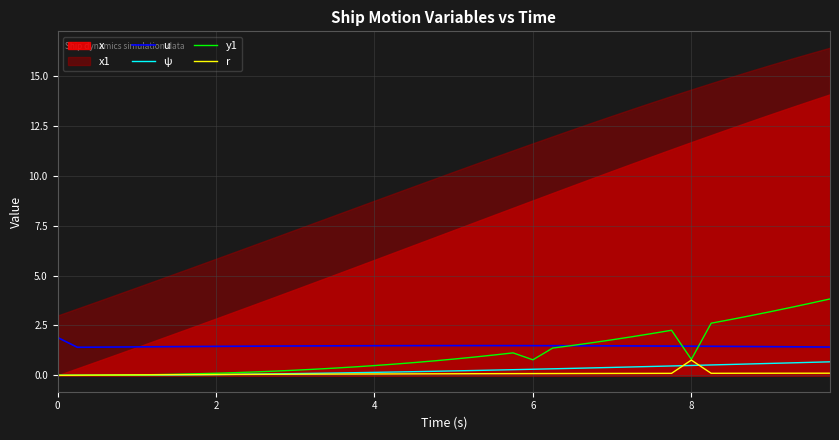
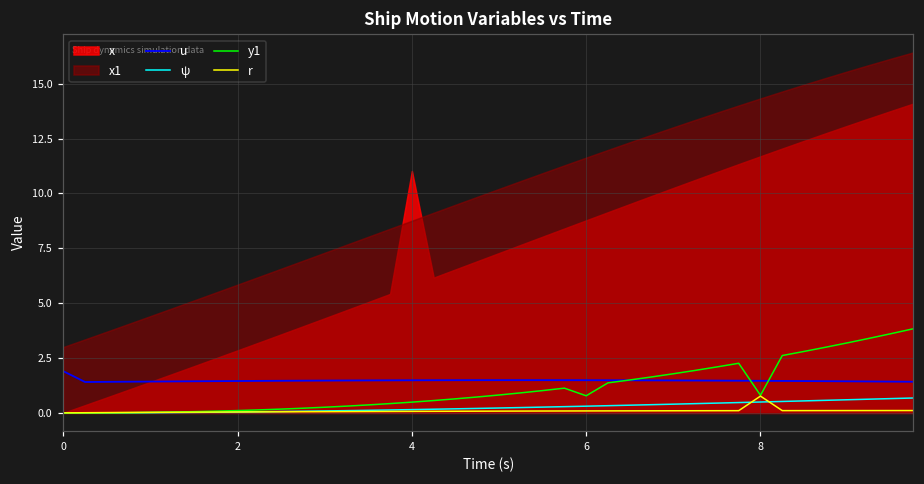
x, 4: 5.8 -> 11.0
